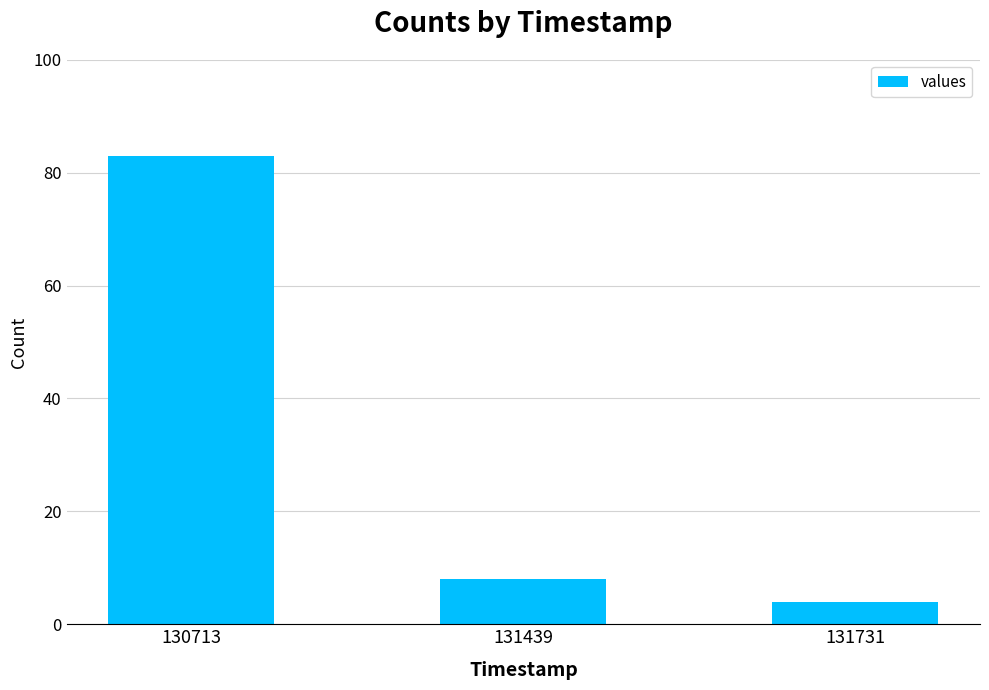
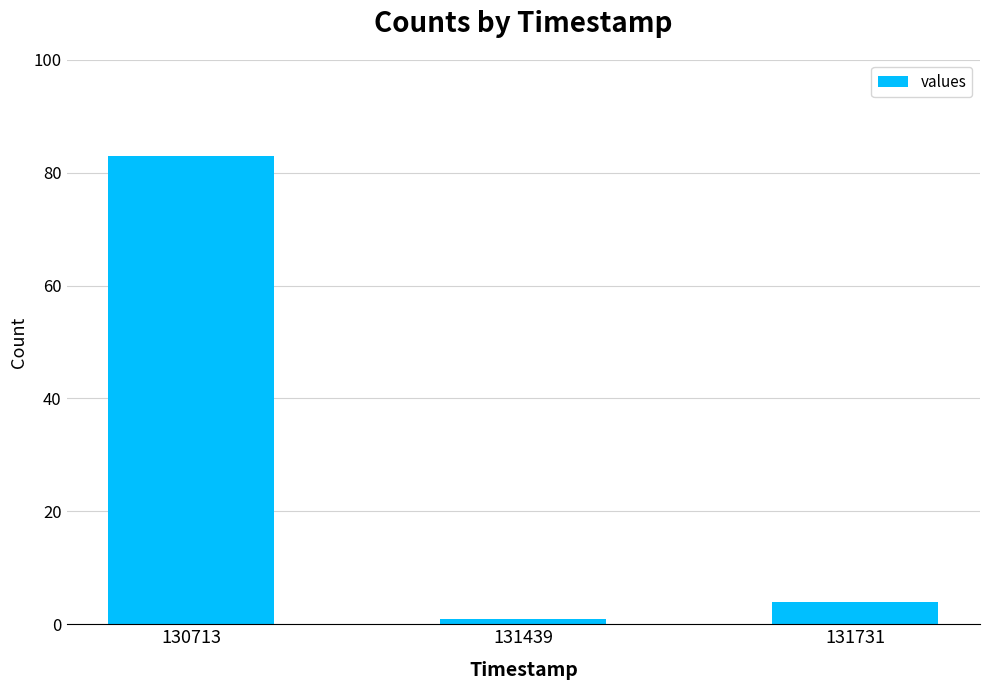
131439: 8 -> 1
